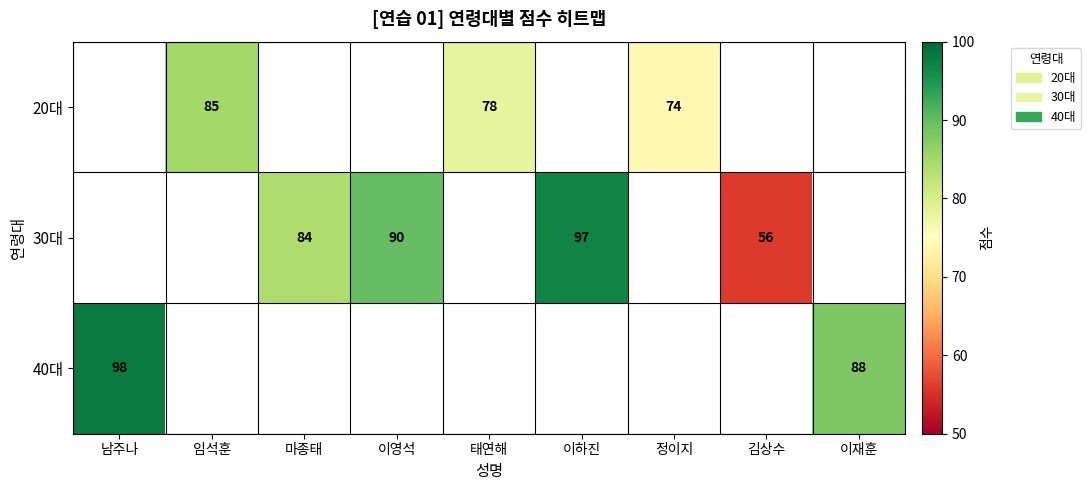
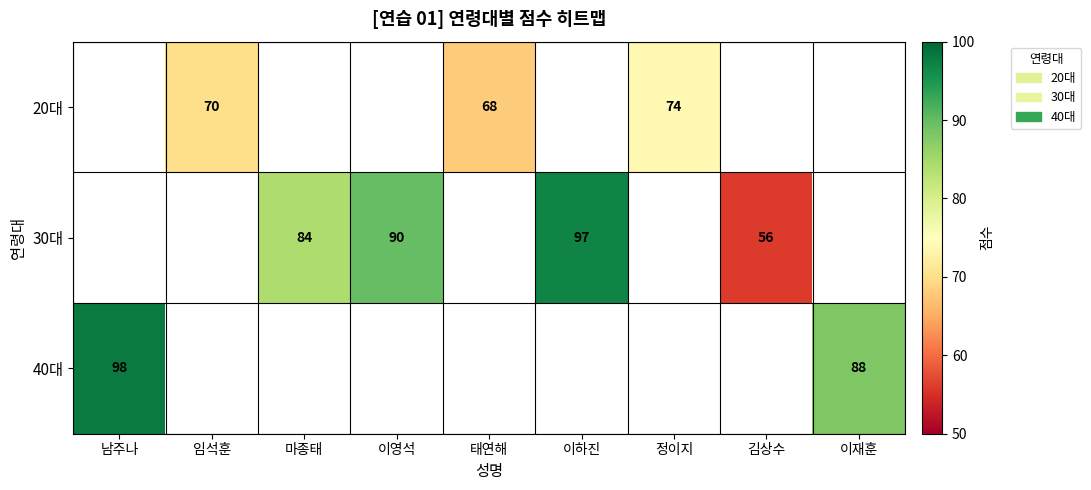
20대, 임석훈: 85 -> 70
20대, 태연해: 78 -> 68
